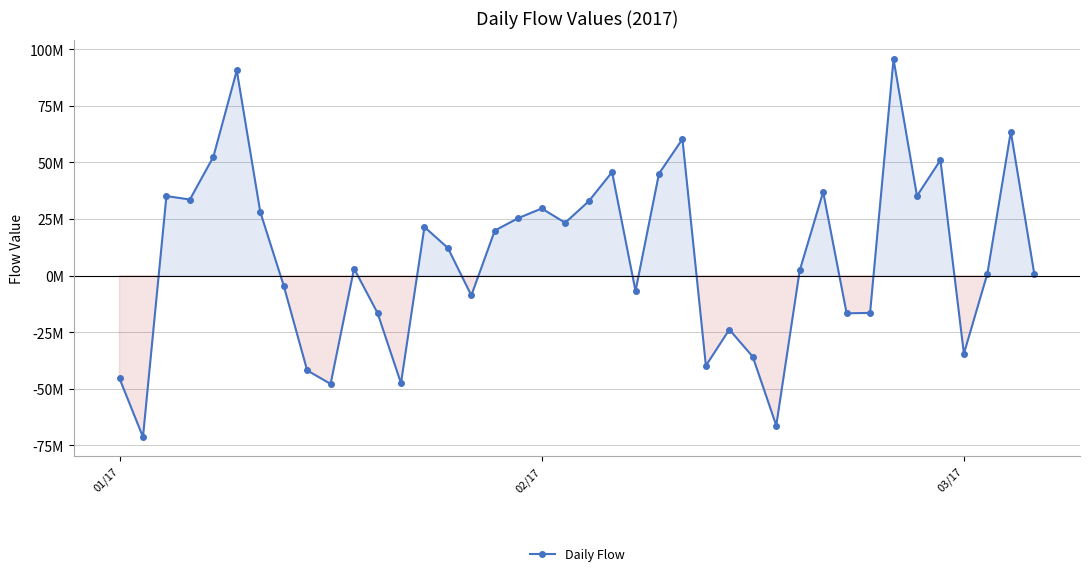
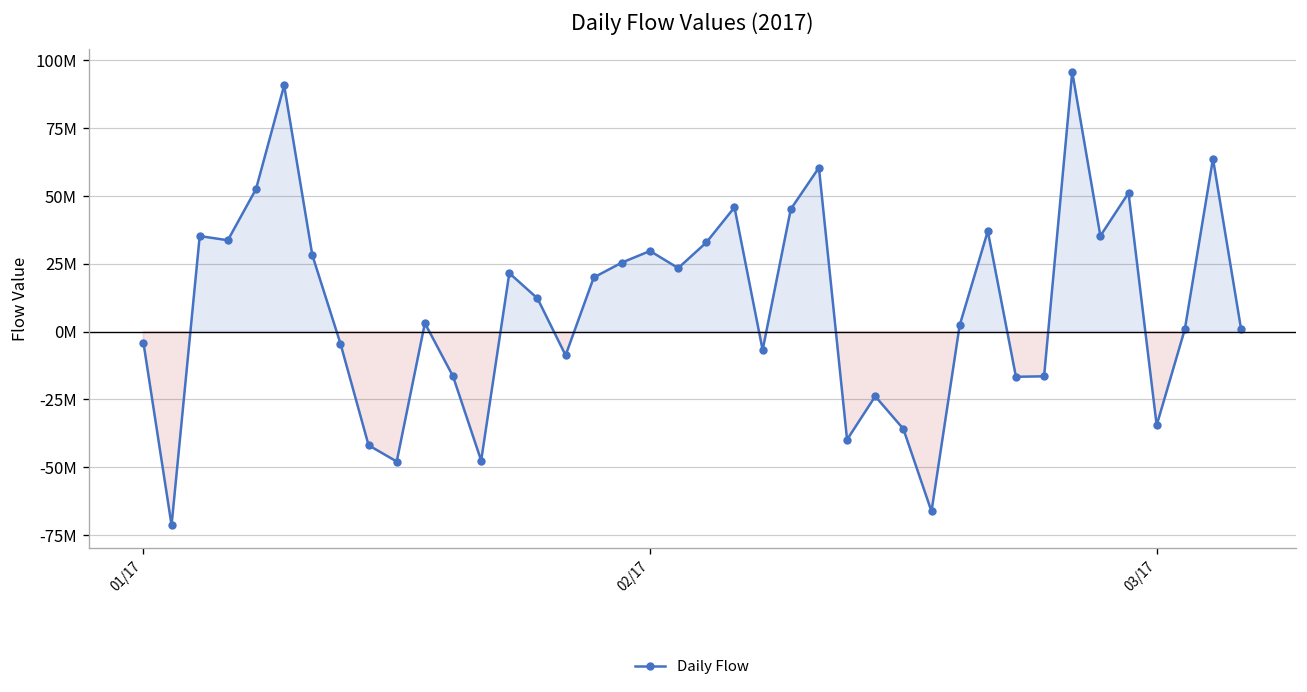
01/17: -45000000 -> -4000000
